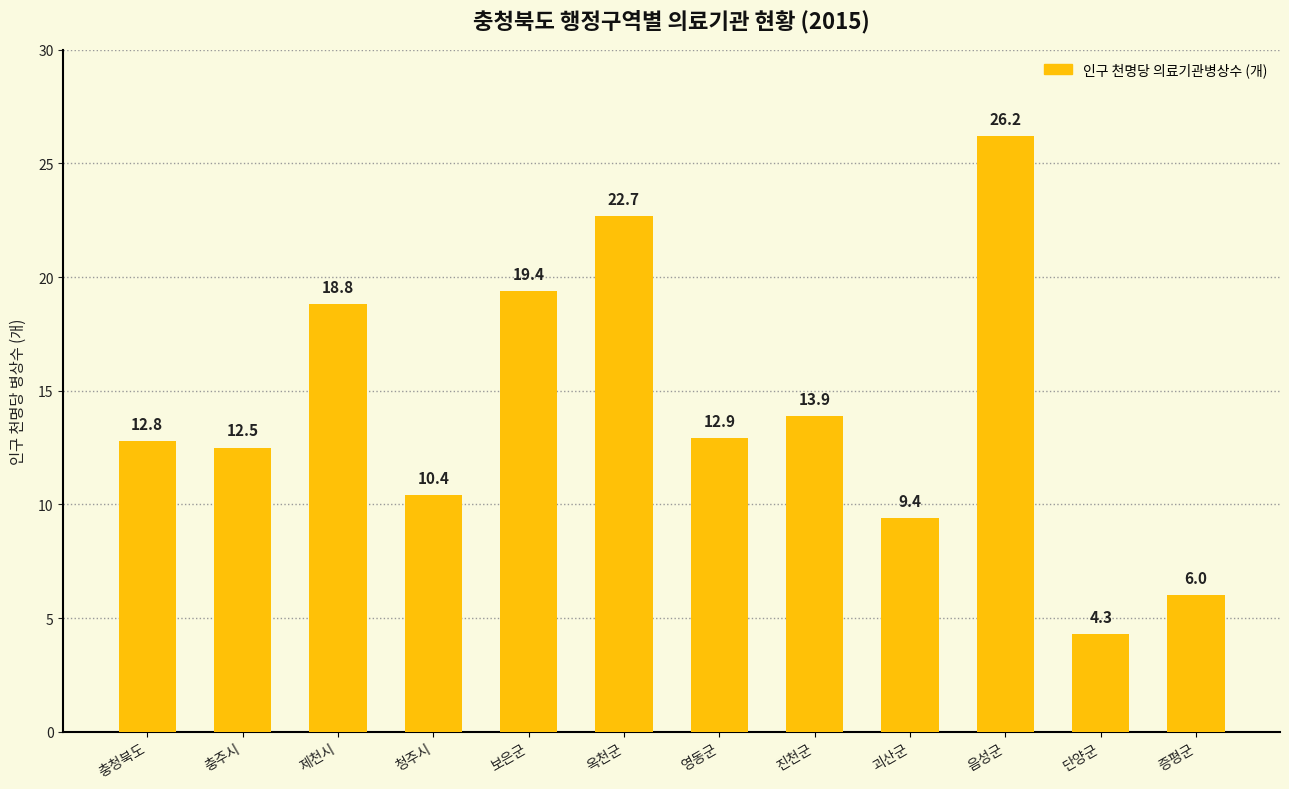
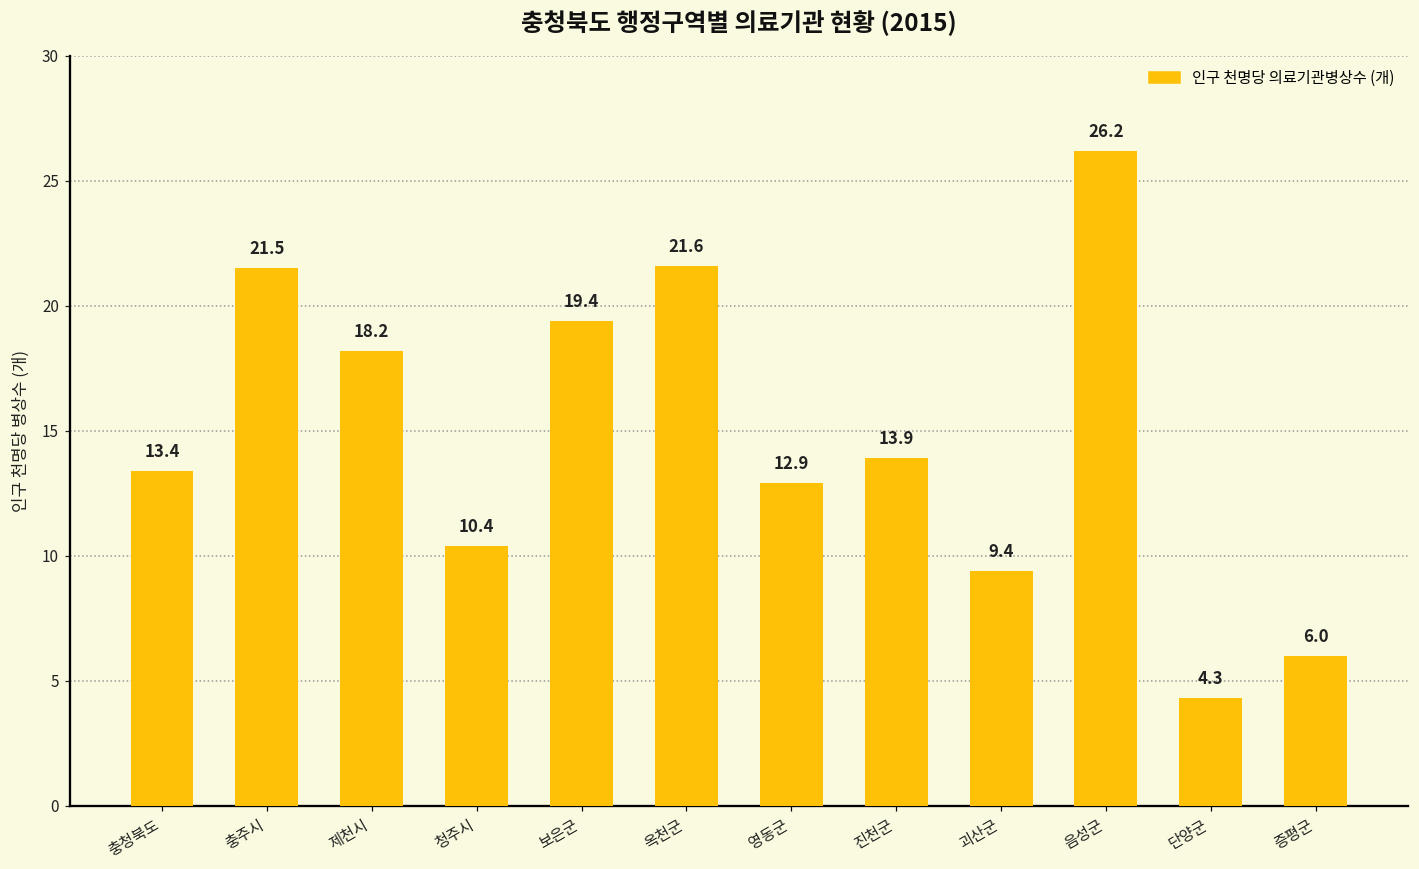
충청북도: 12.8 -> 13.4
충주시: 12.5 -> 21.5
제천시: 18.8 -> 18.2
옥천군: 22.7 -> 21.6
